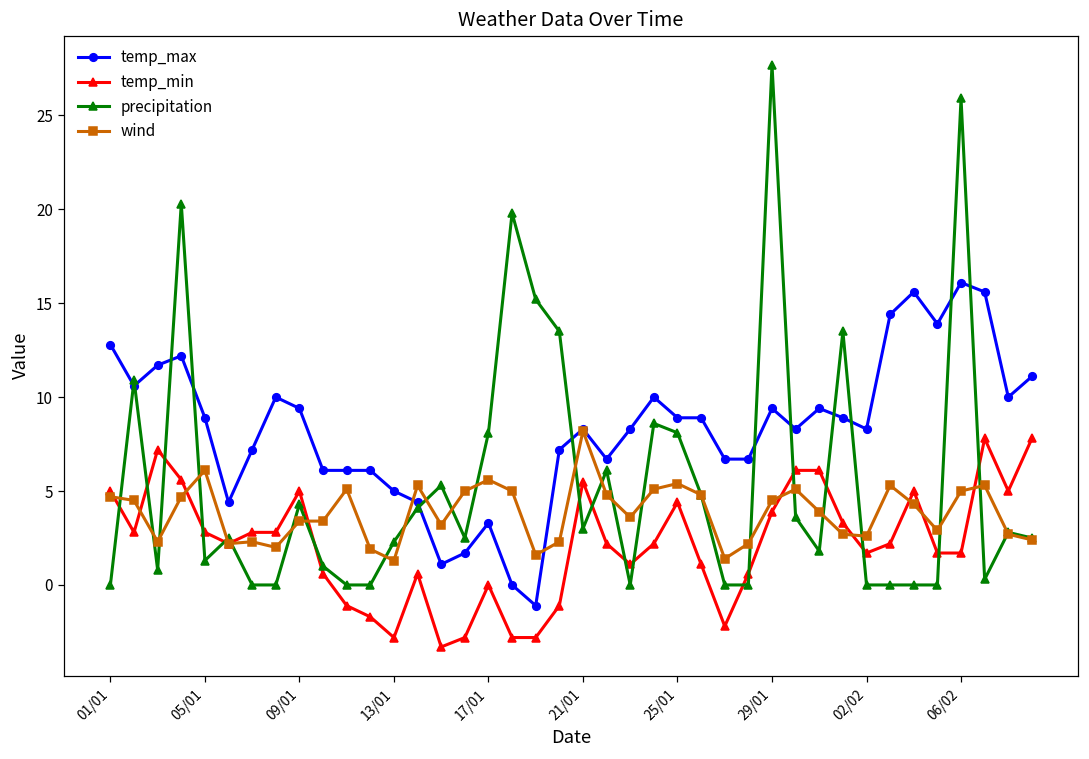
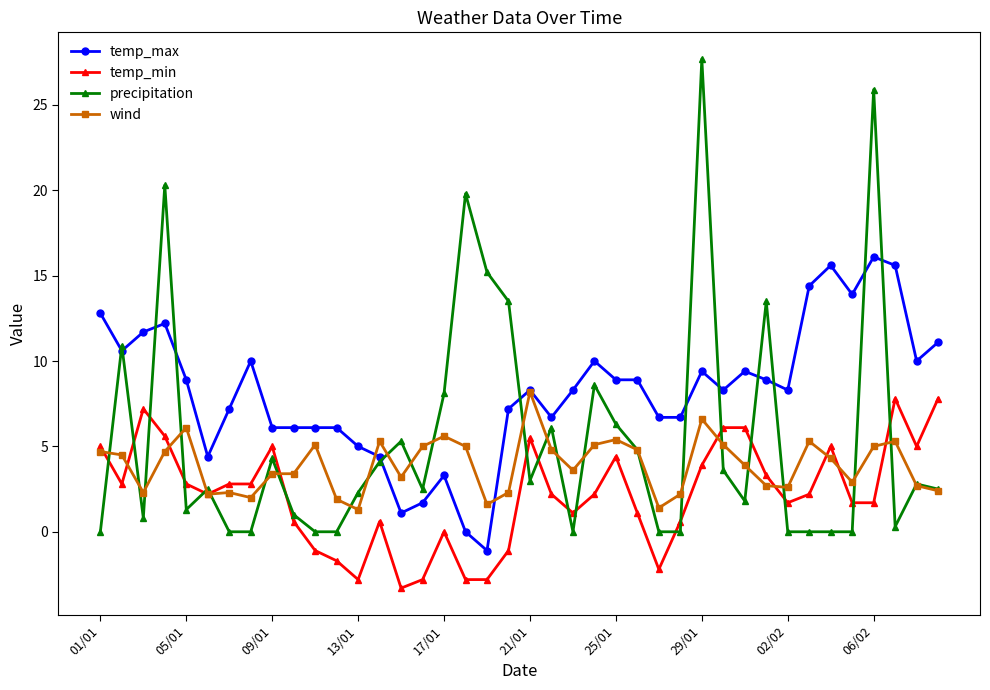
temp_max, 09/01: 9.4 -> 6.1
precipitation, 25/01: 8.1 -> 6.3
wind, 29/01: 4.5 -> 6.6
